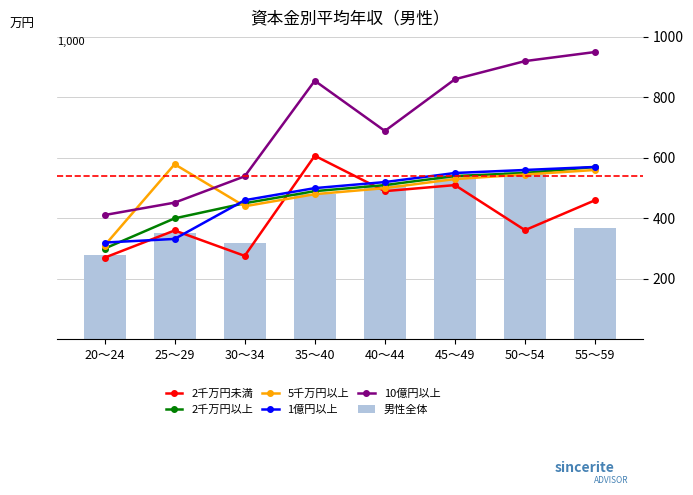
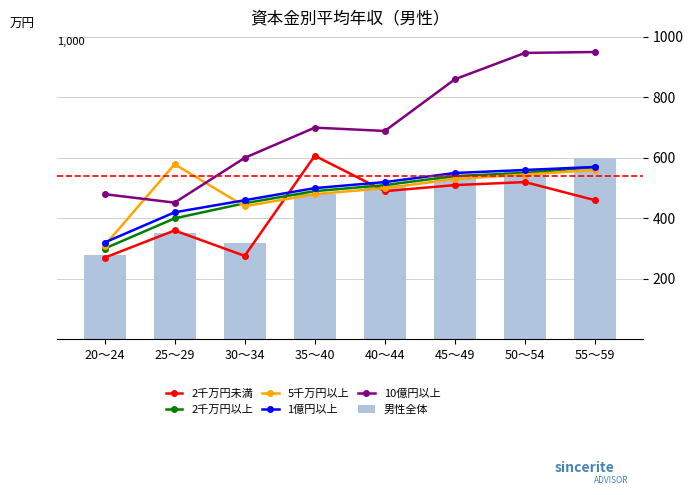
10億円以上, 20～24: 410 -> 480
1億円以上, 25～29: 330 -> 420
10億円以上, 30～34: 540 -> 600
10億円以上, 35～40: 860 -> 700
2千万円未満, 50～54: 360 -> 520
10億円以上, 50～54: 920 -> 950
男性全体, 55～59: 370 -> 600
